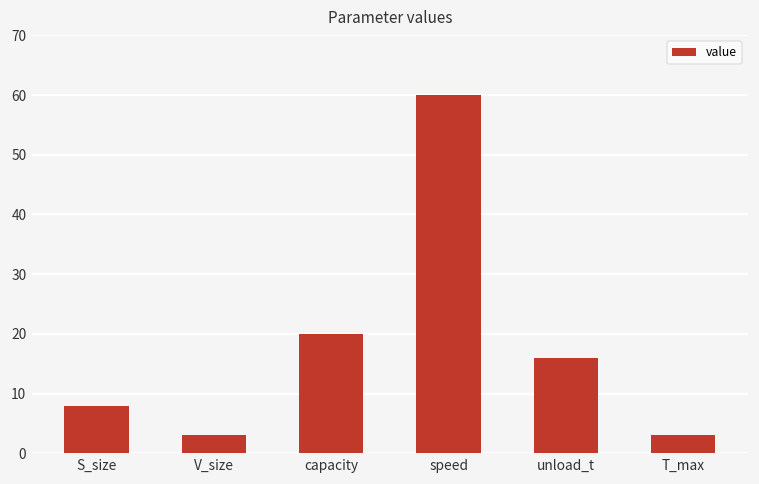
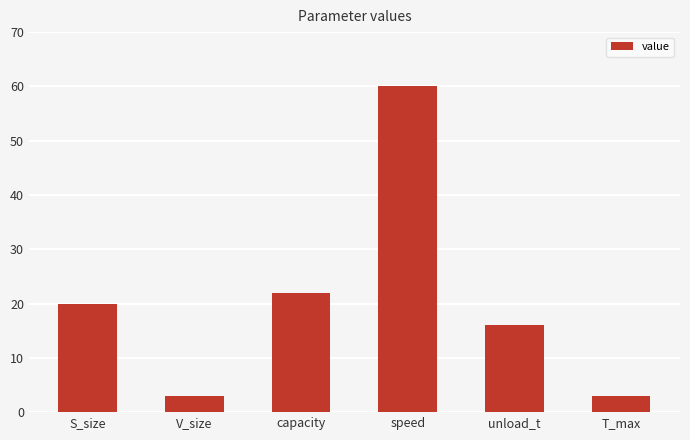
S_size: 8 -> 20
capacity: 20 -> 22
